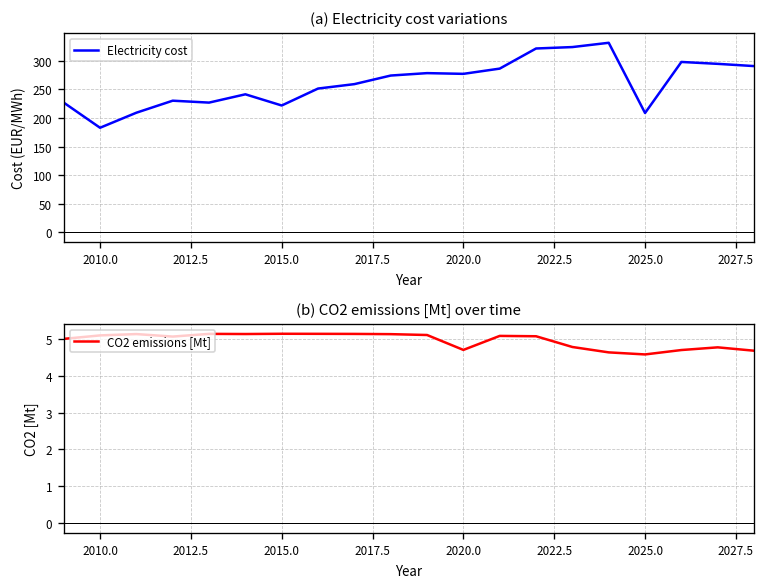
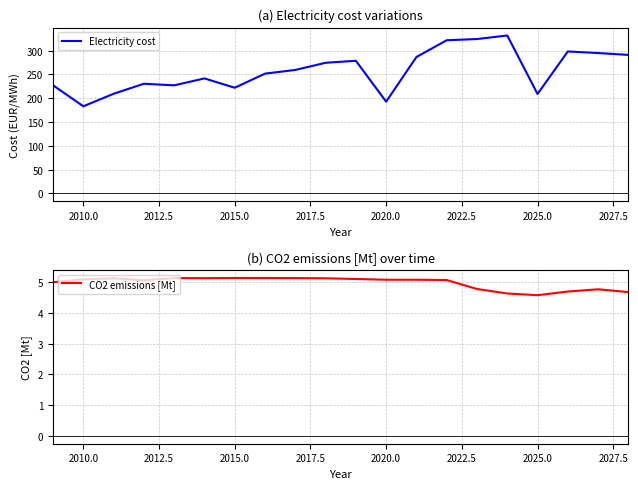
(a) Electricity cost variations, 2020.0: 280 -> 190
(b) CO2 emissions [Mt] over time, 2020.0: 4.7 -> 5.1
